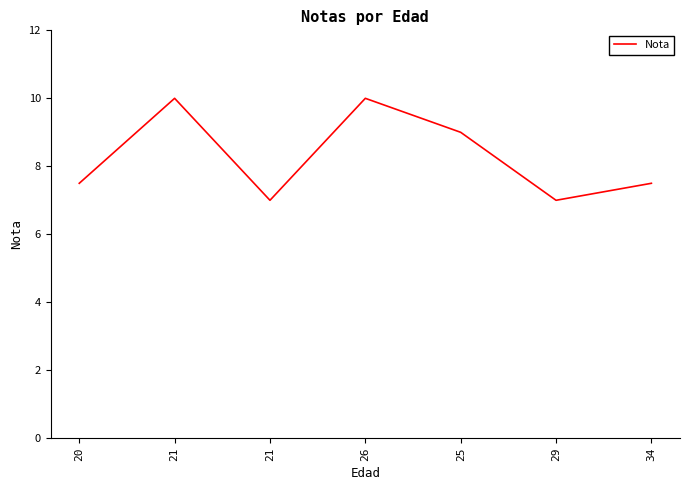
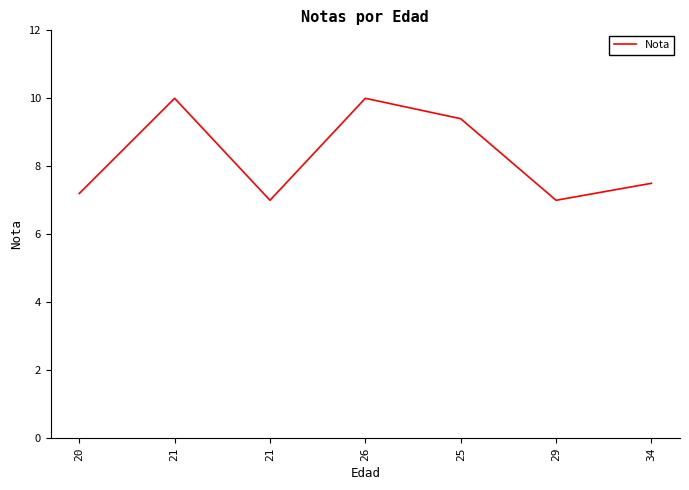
20: 7.5 -> 7.2
25: 9.0 -> 9.4
